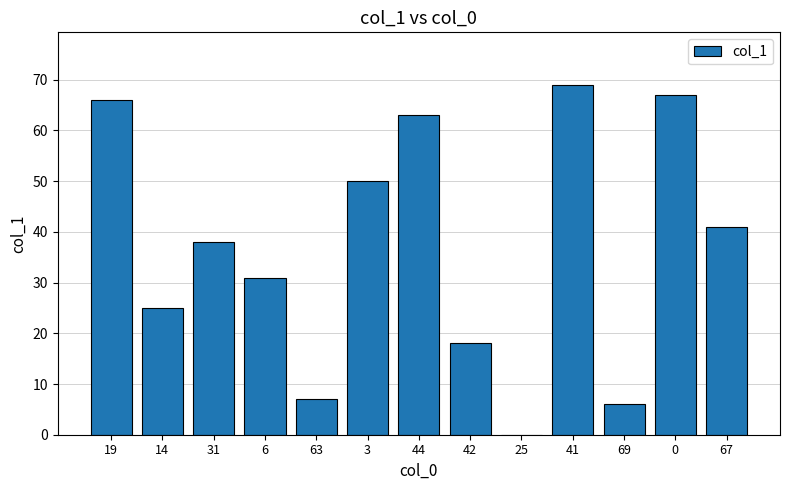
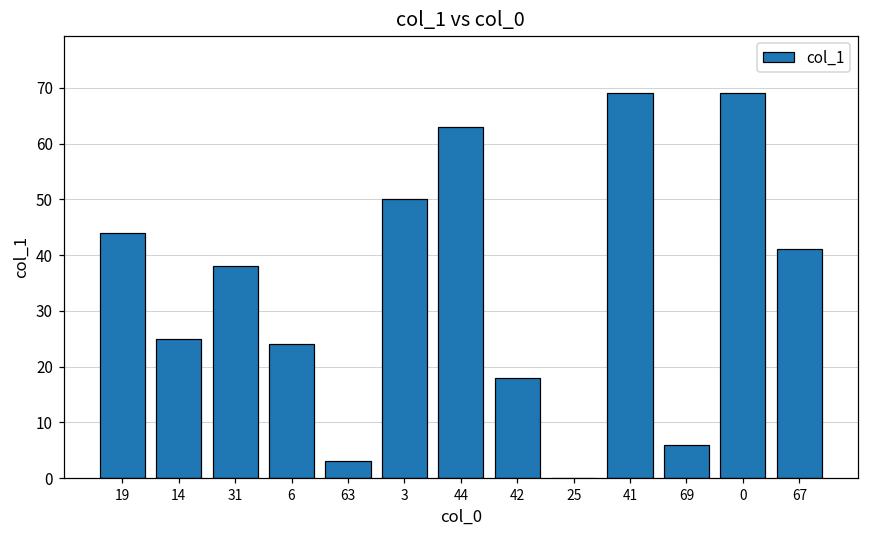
19: 66 -> 44
6: 31 -> 24
63: 7 -> 3
0: 67 -> 69
